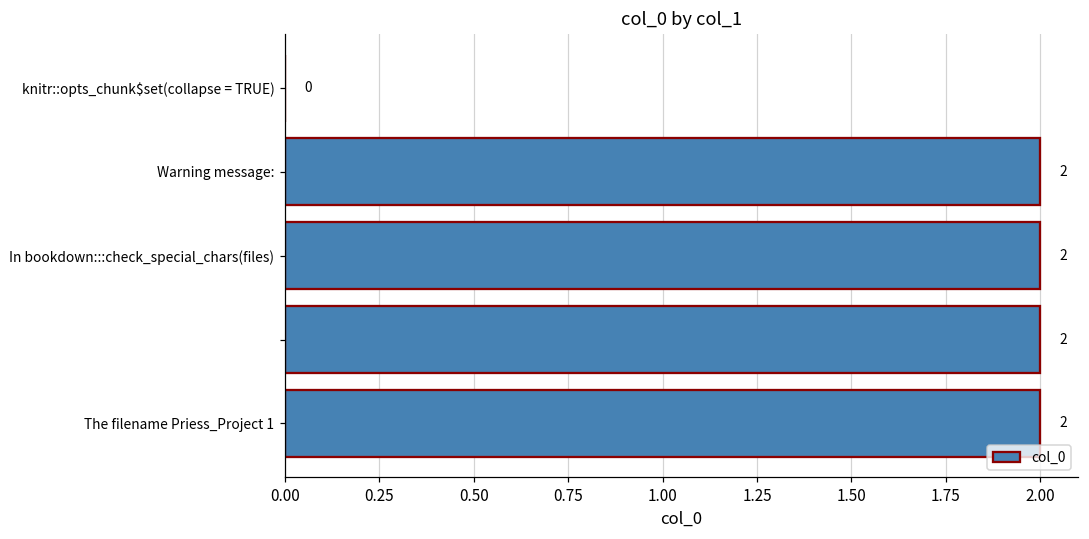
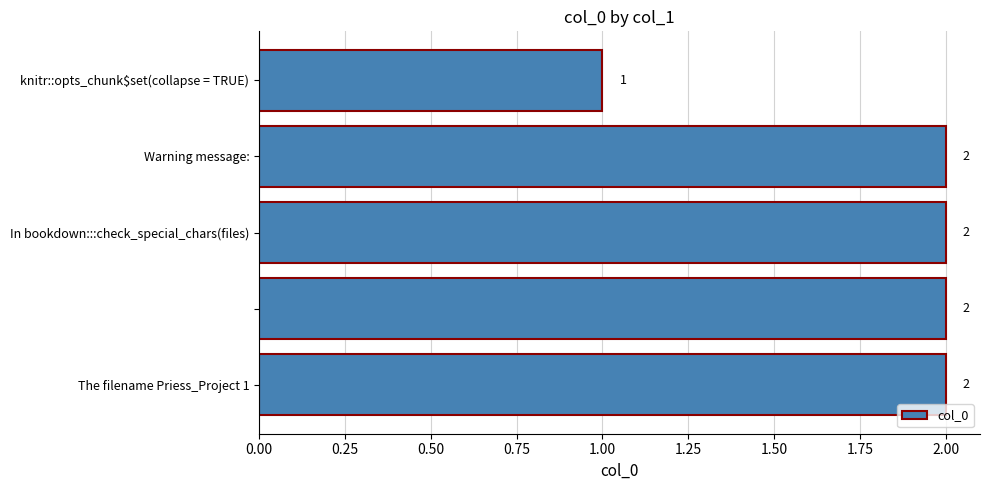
knitr::opts_chunk$set(collapse = TRUE): 0 -> 1
